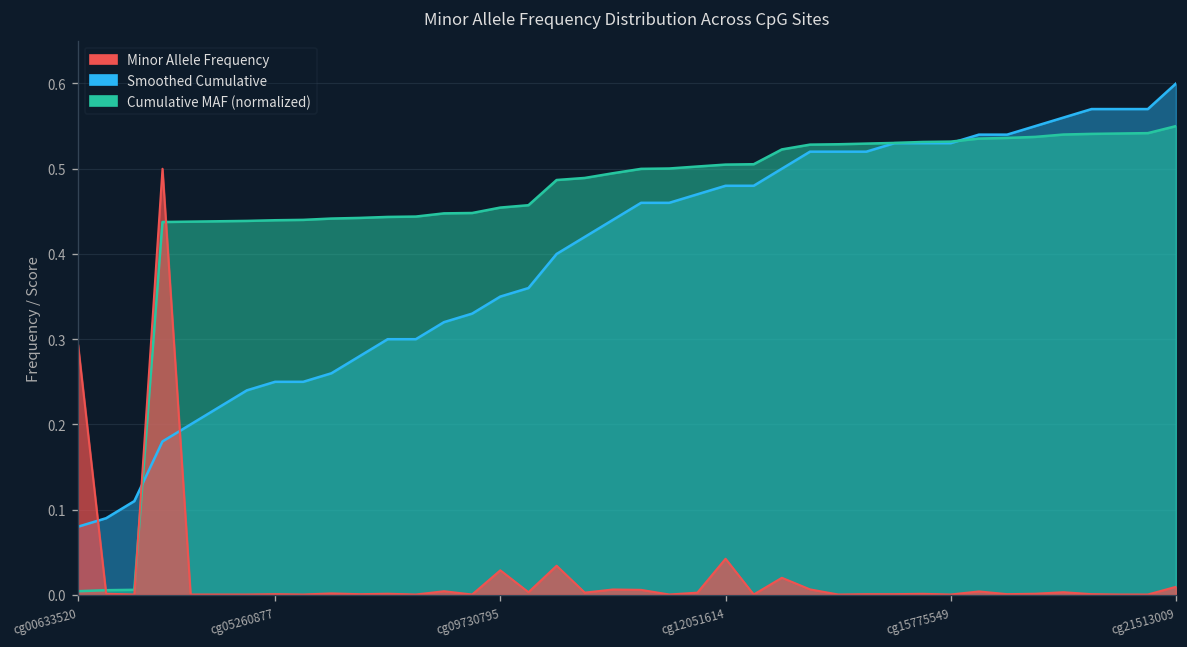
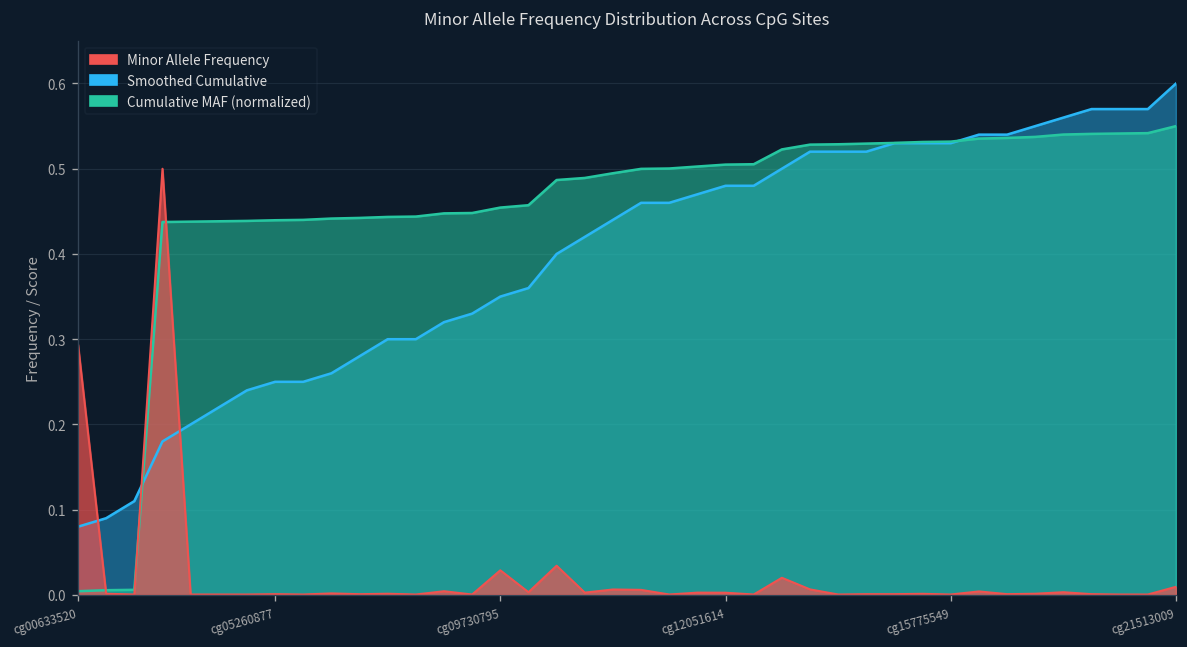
Minor Allele Frequency, cg12051614: 0.04 -> 0.00
